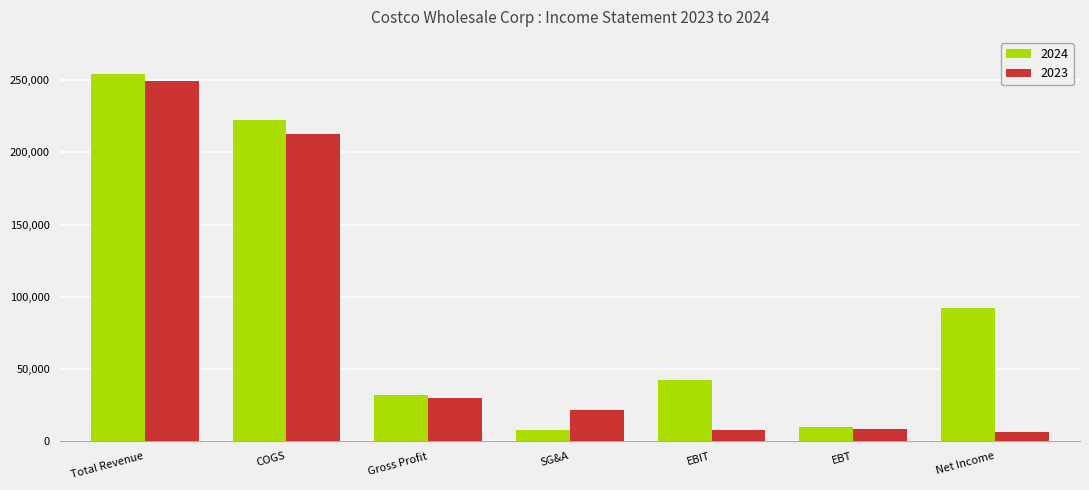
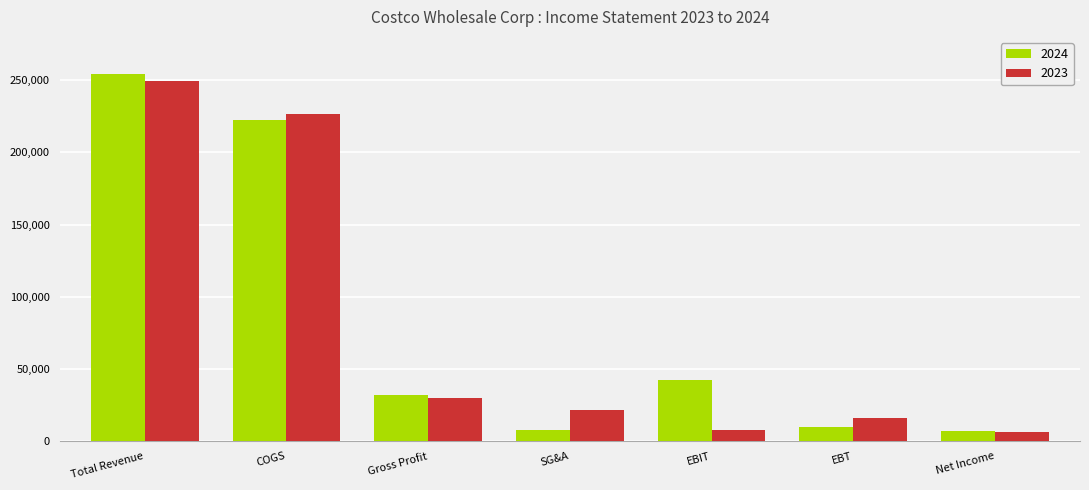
2023, COGS: 213,000 -> 227,000
2023, EBT: 8,000 -> 16,000
2024, Net Income: 93,000 -> 7,000
